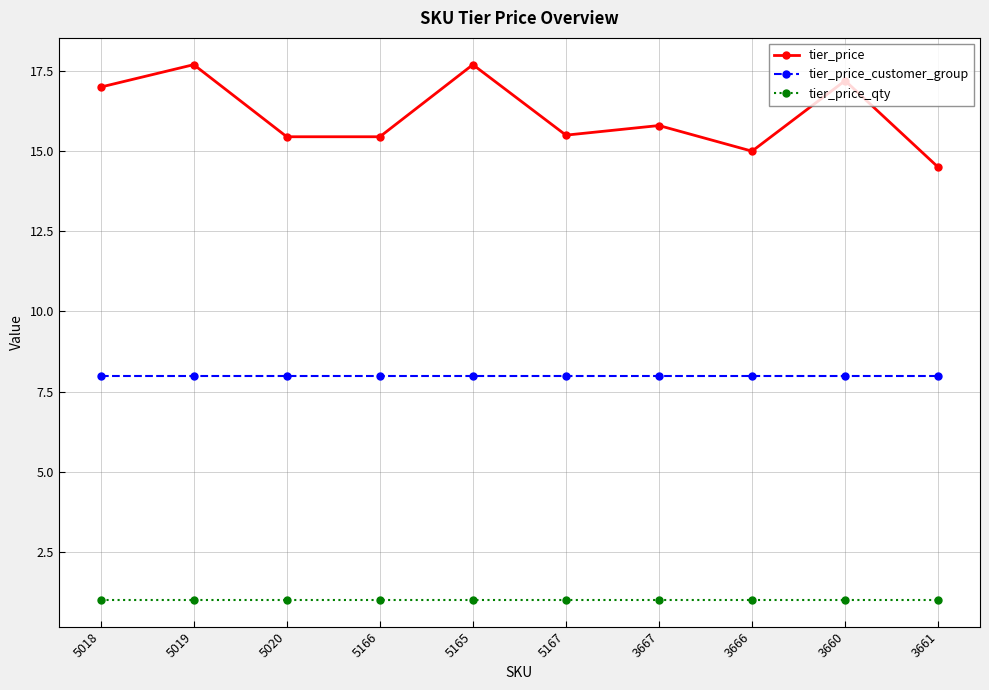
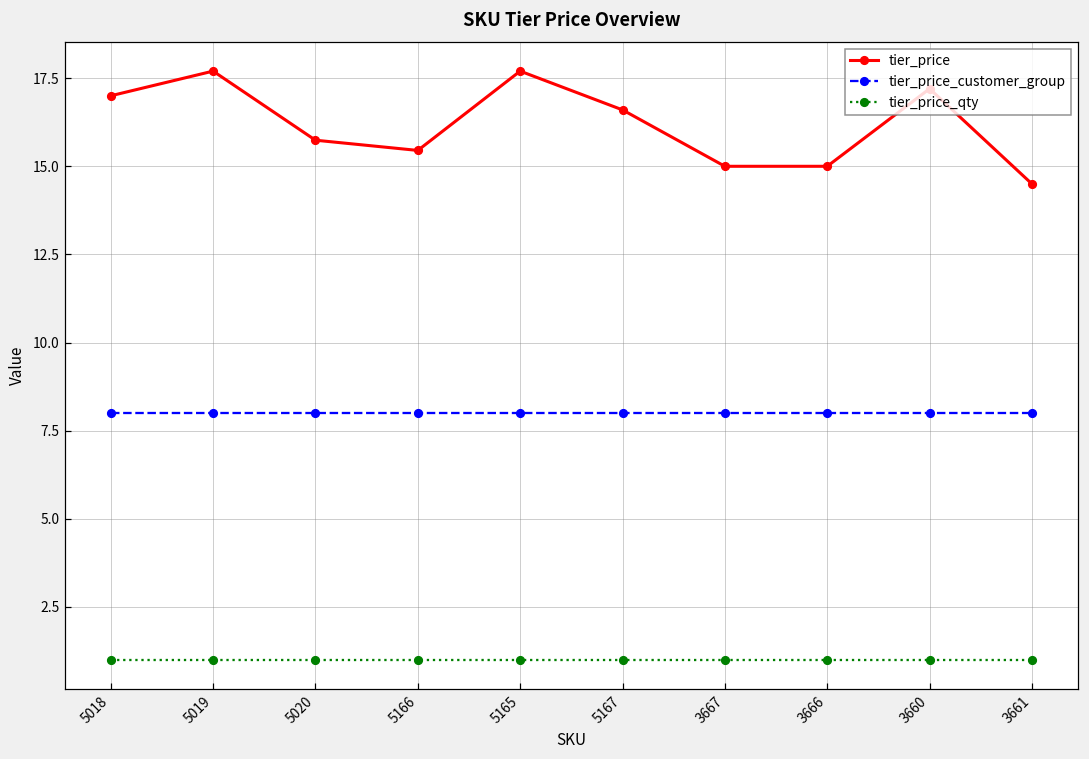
tier_price, 5020: 15.5 -> 15.7
tier_price, 5167: 15.5 -> 16.6
tier_price, 3667: 15.8 -> 15.0
